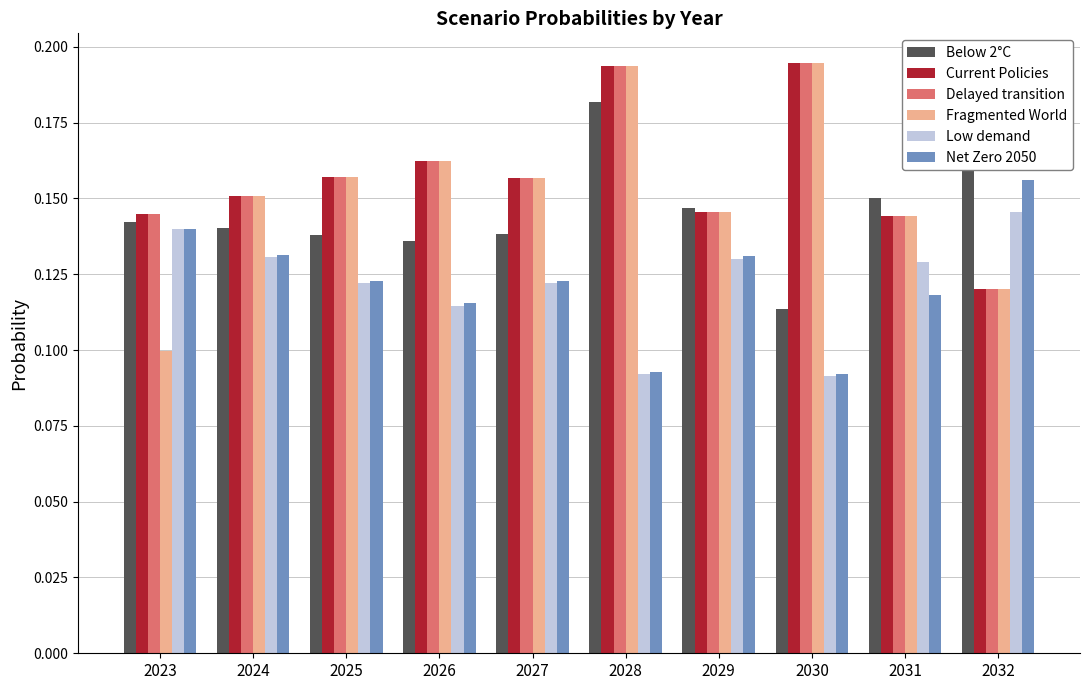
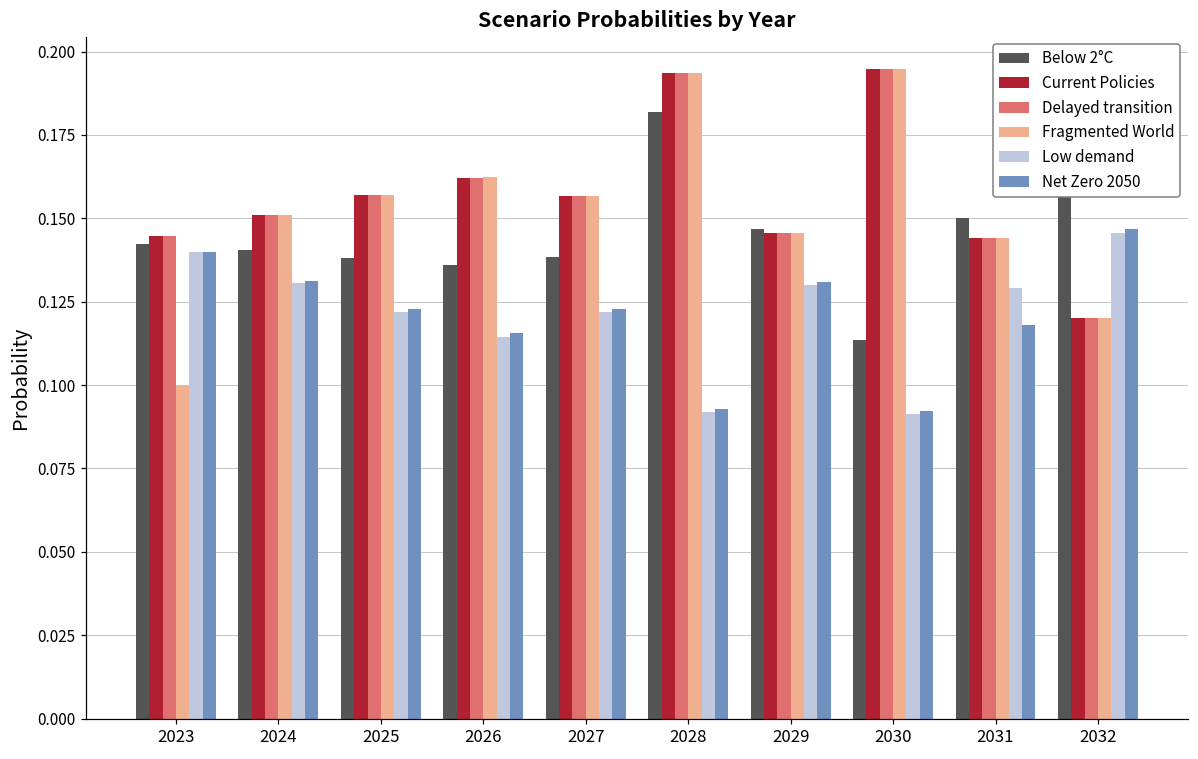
Net Zero 2050, 2032: 0.156 -> 0.147
